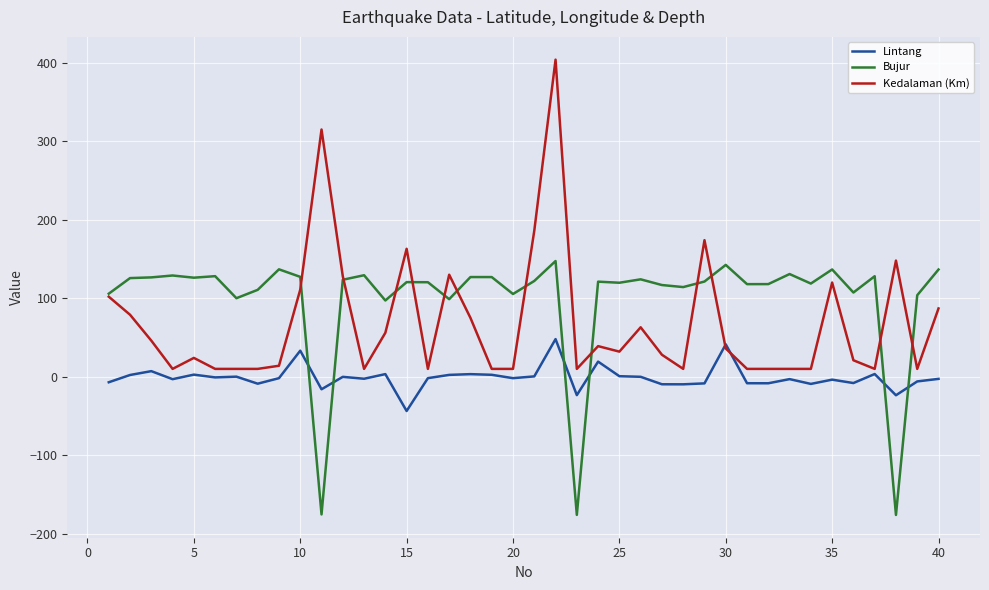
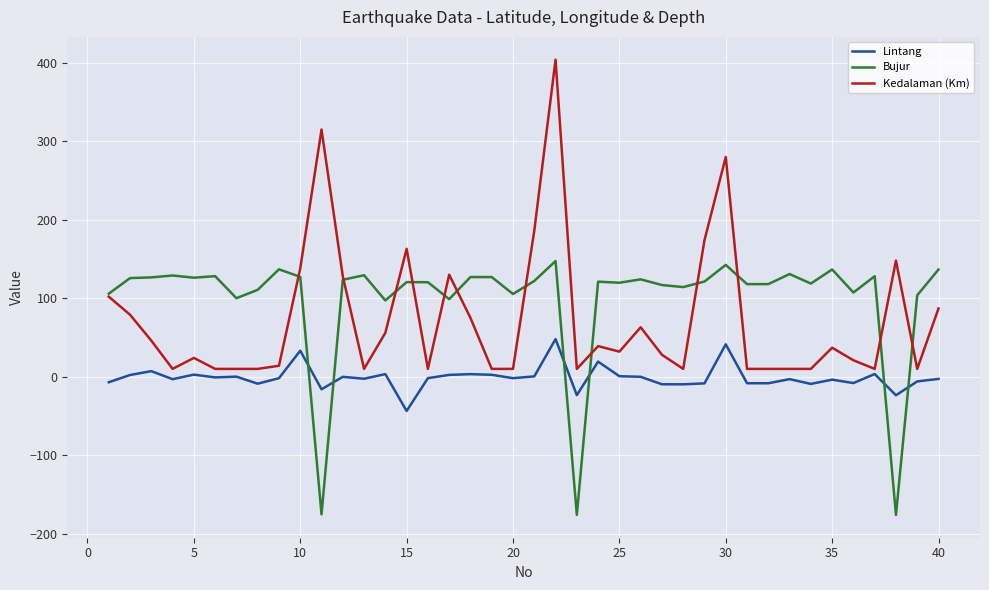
Kedalaman (Km), 10: 110 -> 140
Kedalaman (Km), 30: 40 -> 280
Kedalaman (Km), 35: 120 -> 40
